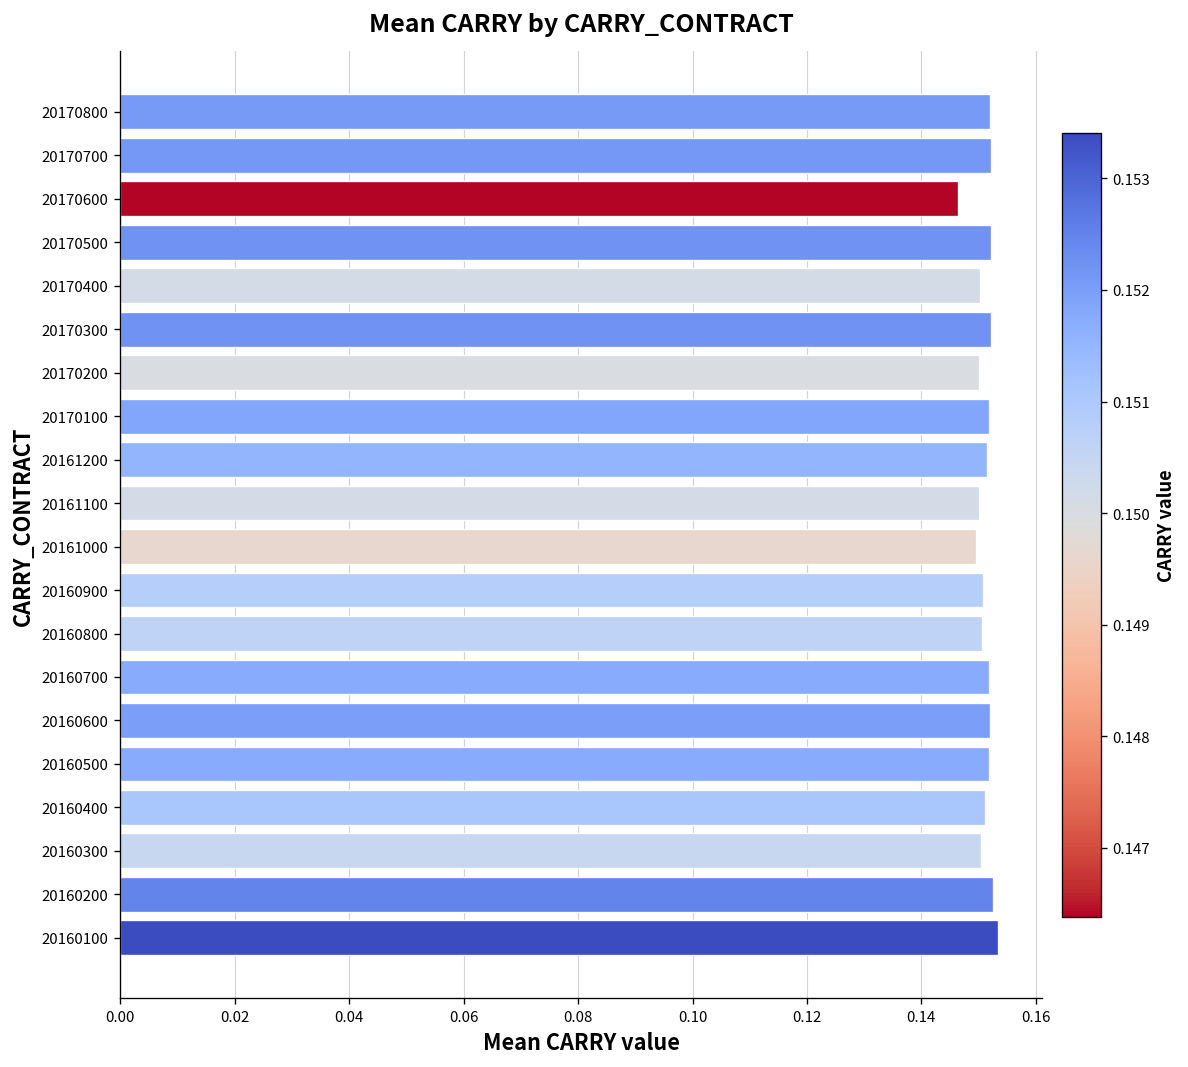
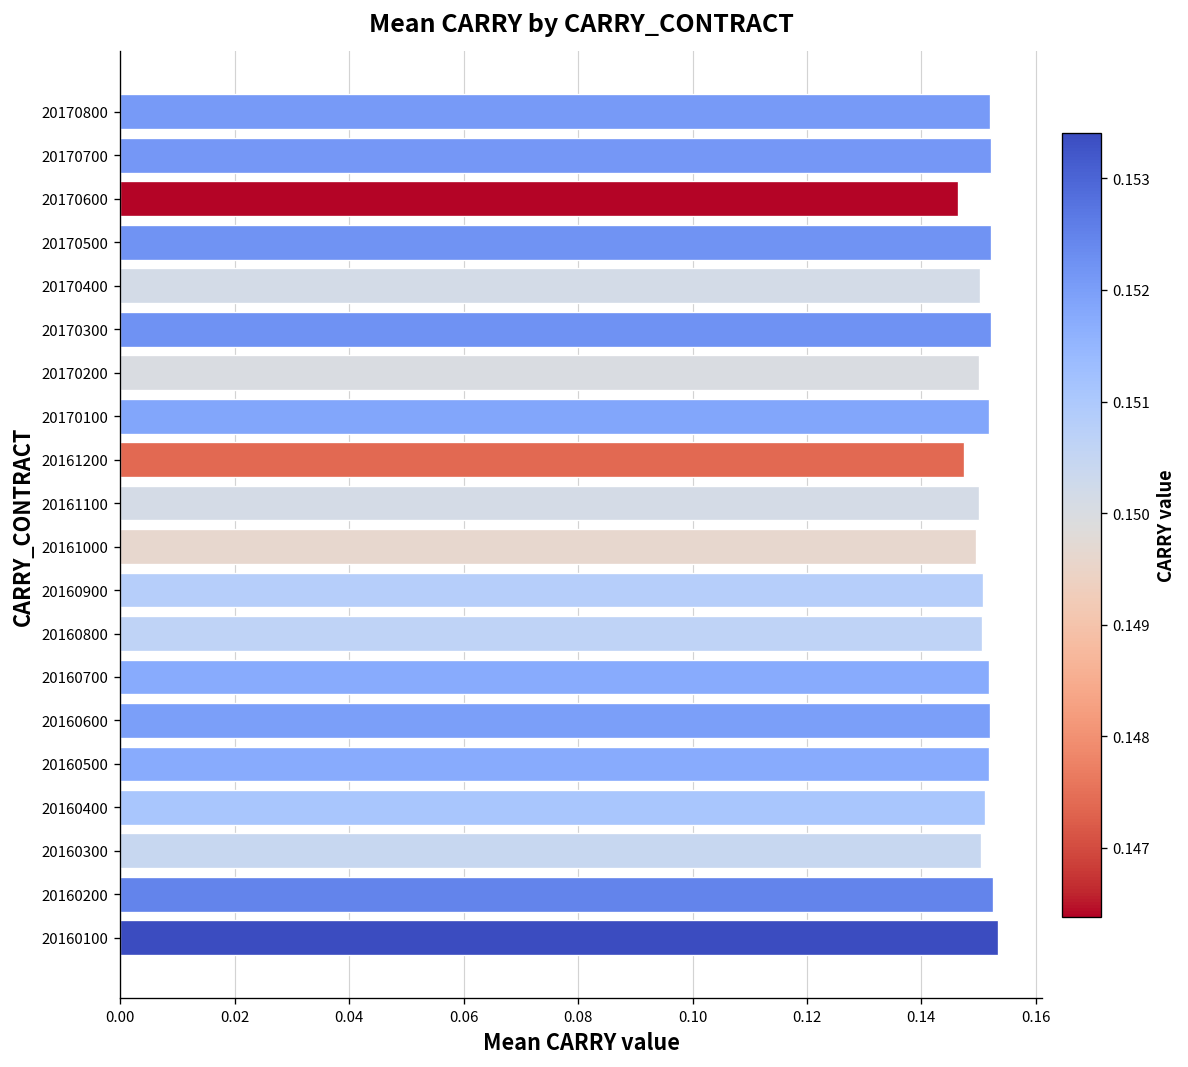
20161200: 0.152 -> 0.147
